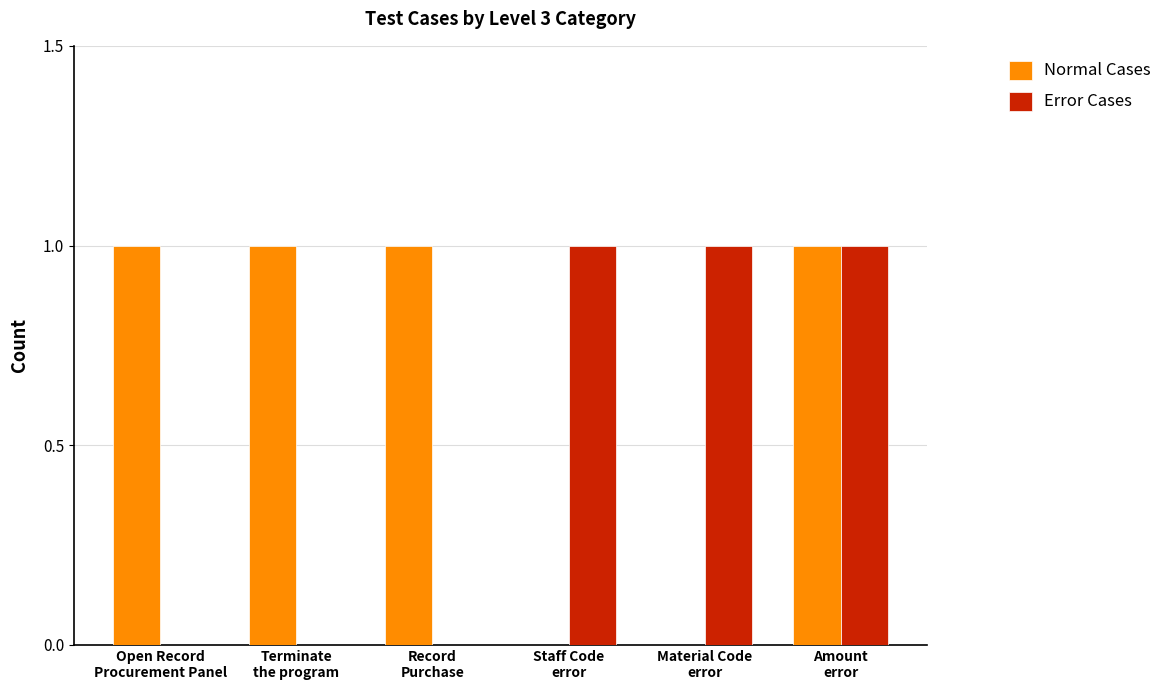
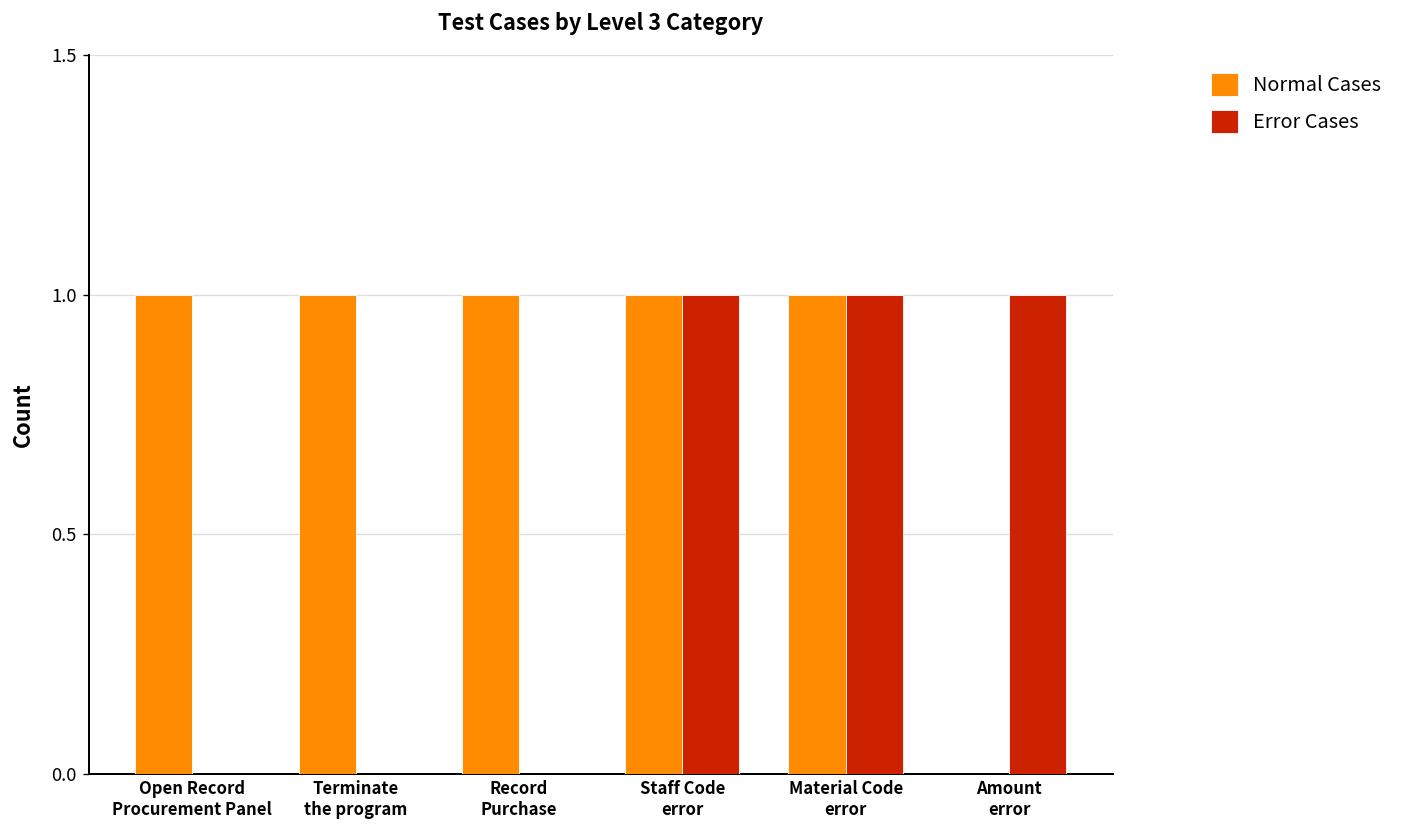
Normal Cases, Staff Code error: 0 -> 1
Normal Cases, Material Code error: 0 -> 1
Normal Cases, Amount error: 1 -> 0
